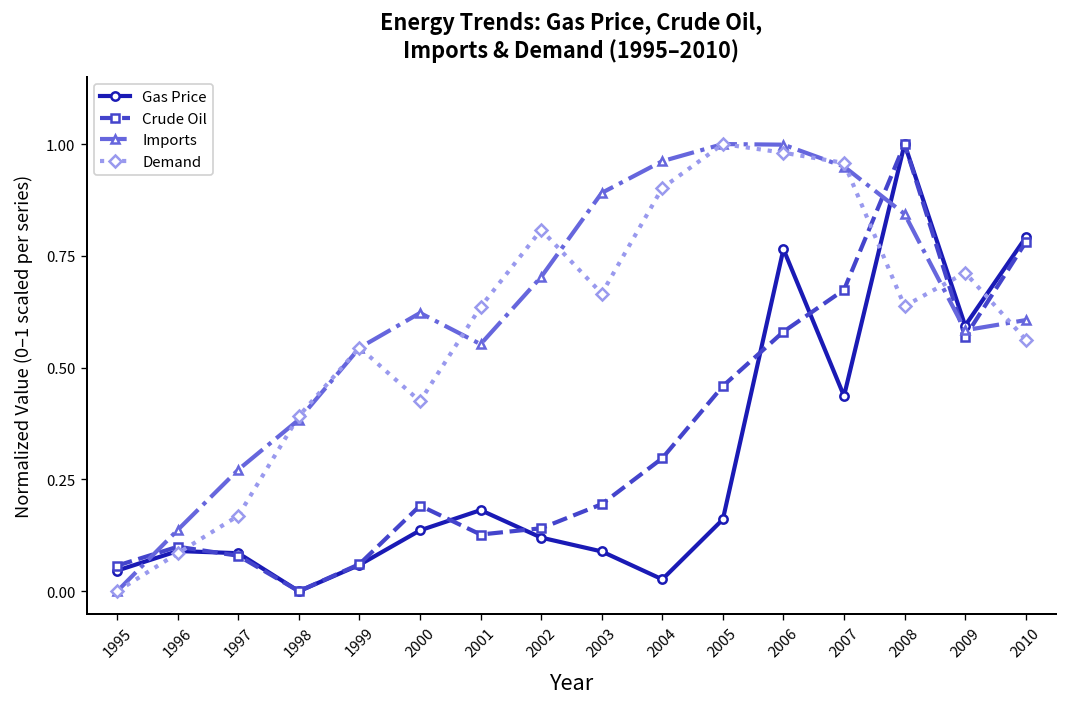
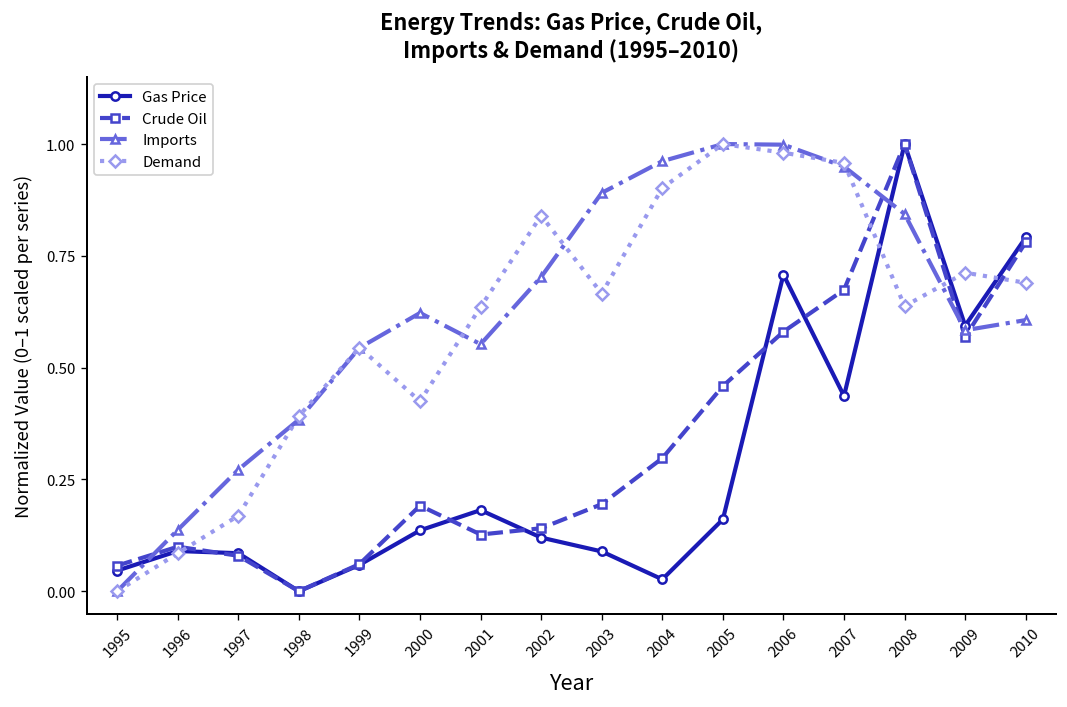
Demand, 2002: 0.81 -> 0.84
Gas Price, 2006: 0.76 -> 0.71
Demand, 2010: 0.56 -> 0.69
